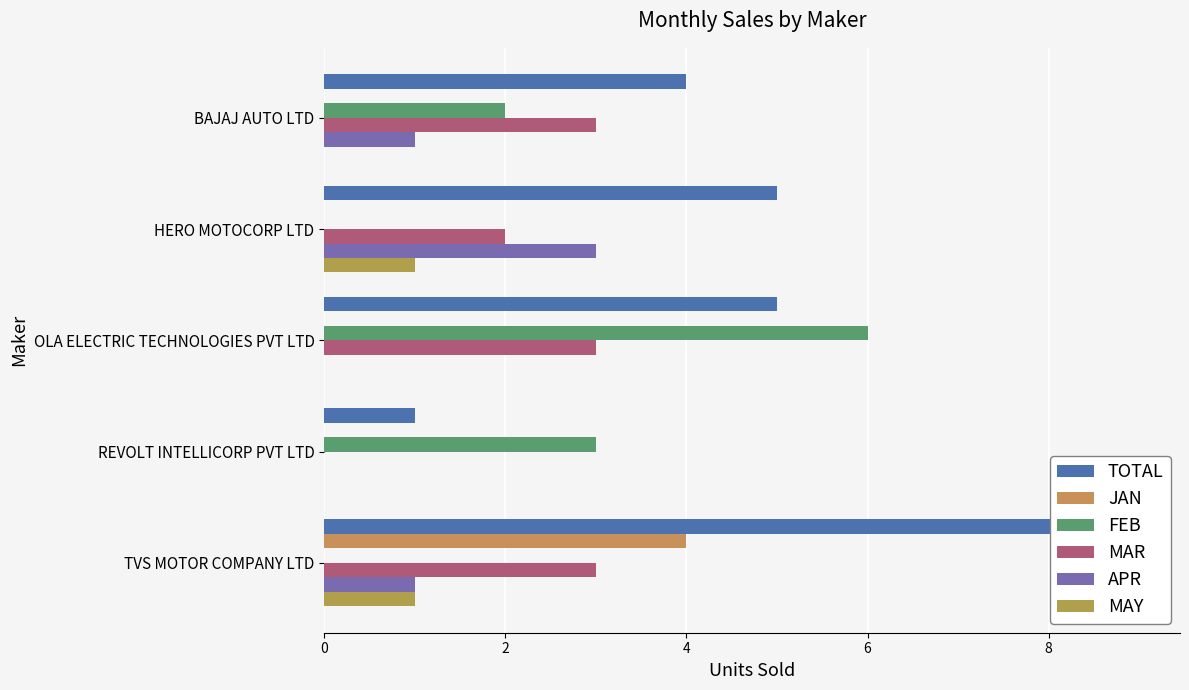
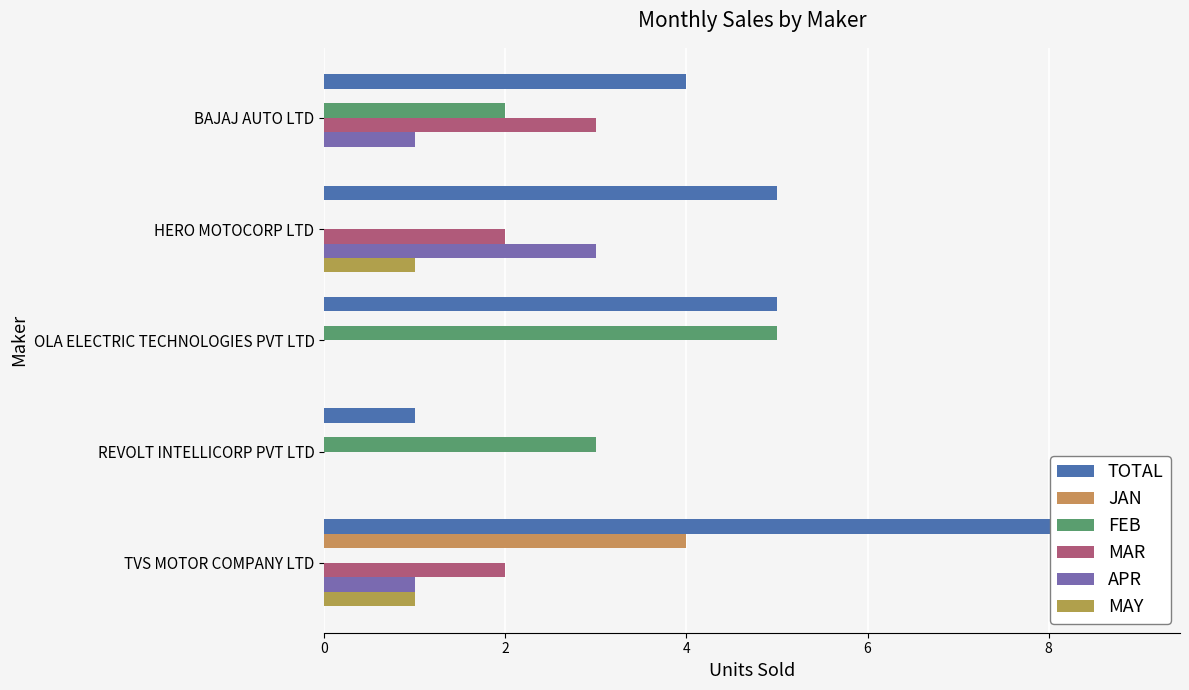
FEB, OLA ELECTRIC TECHNOLOGIES PVT LTD: 6 -> 5
MAR, OLA ELECTRIC TECHNOLOGIES PVT LTD: 3 -> 0
MAR, TVS MOTOR COMPANY LTD: 3 -> 2
